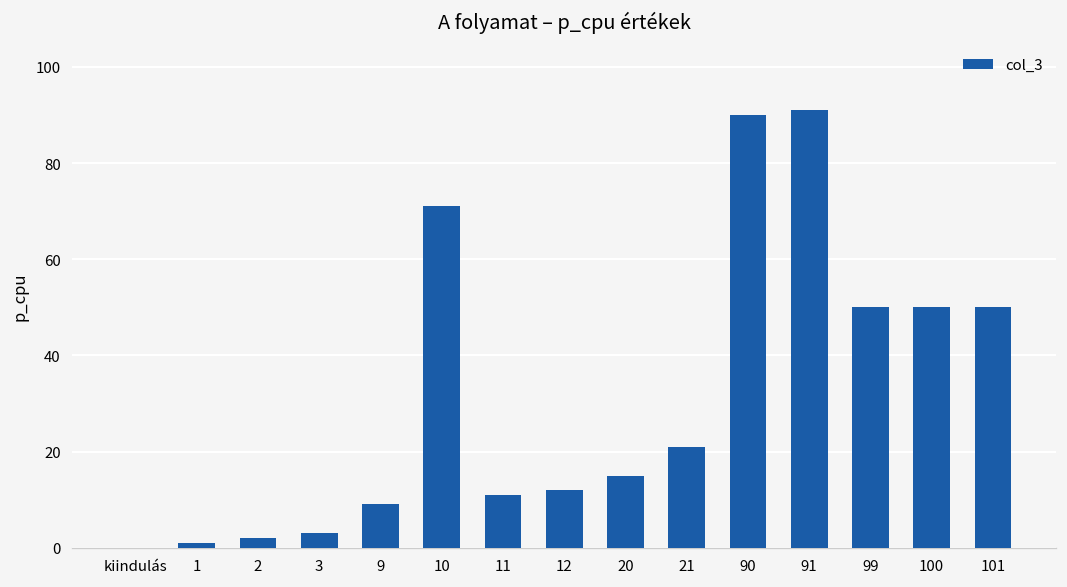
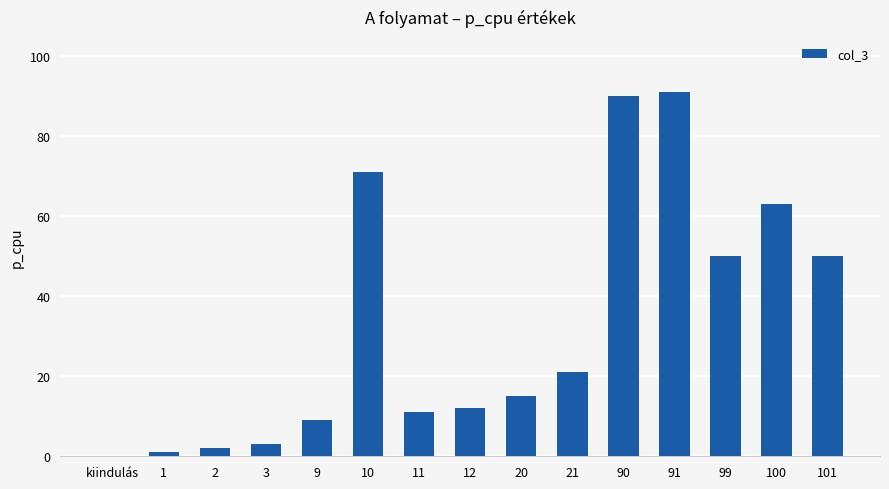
100: 50 -> 63
